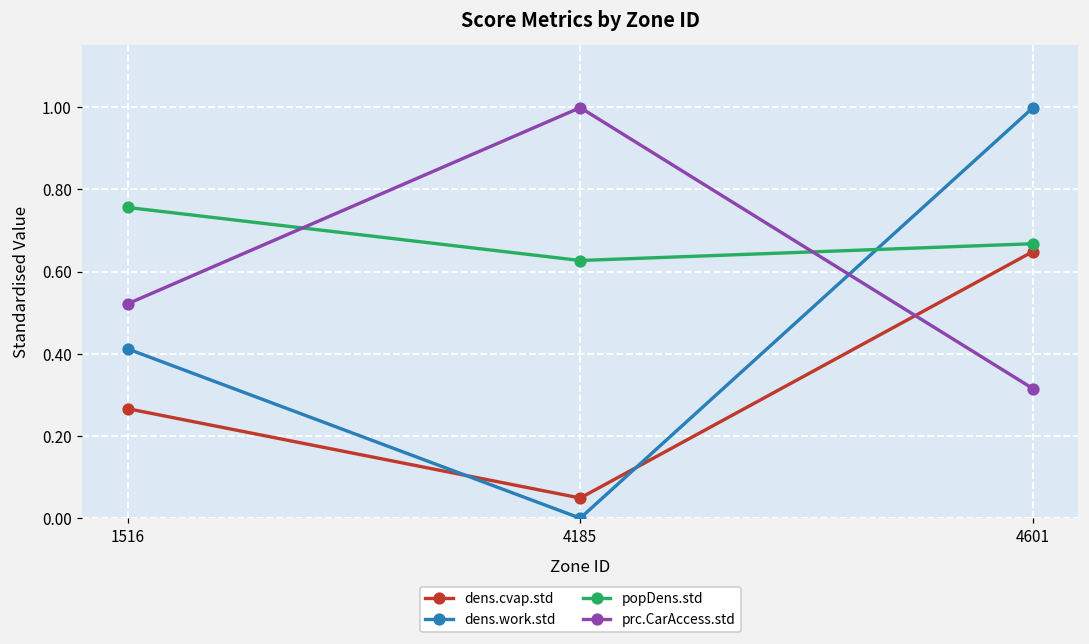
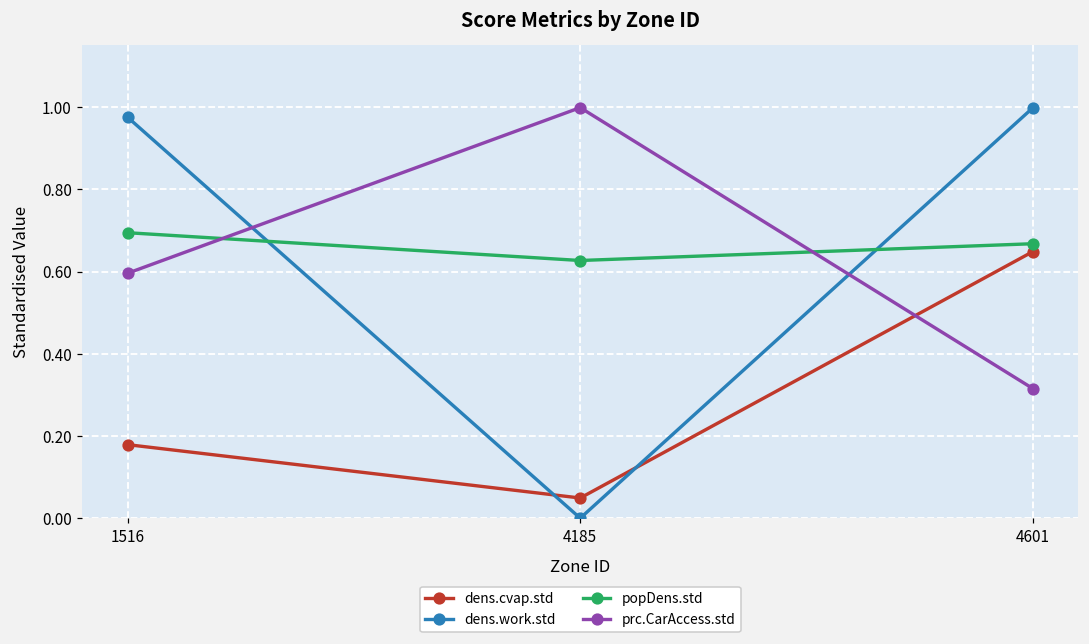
dens.cvap.std, 1516: 0.27 -> 0.18
dens.work.std, 1516: 0.41 -> 0.98
popDens.std, 1516: 0.76 -> 0.69
prc.CarAccess.std, 1516: 0.52 -> 0.60
